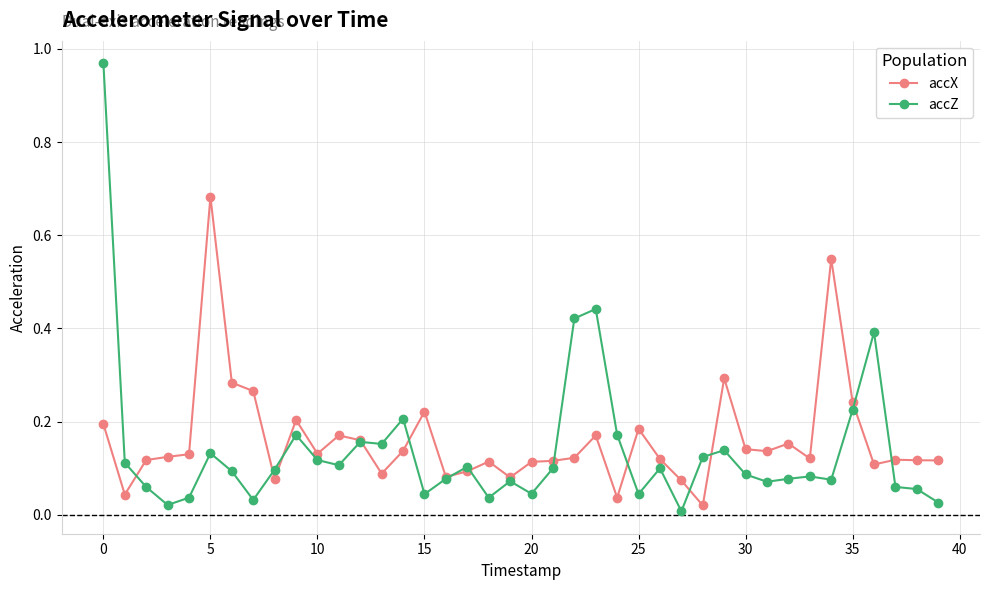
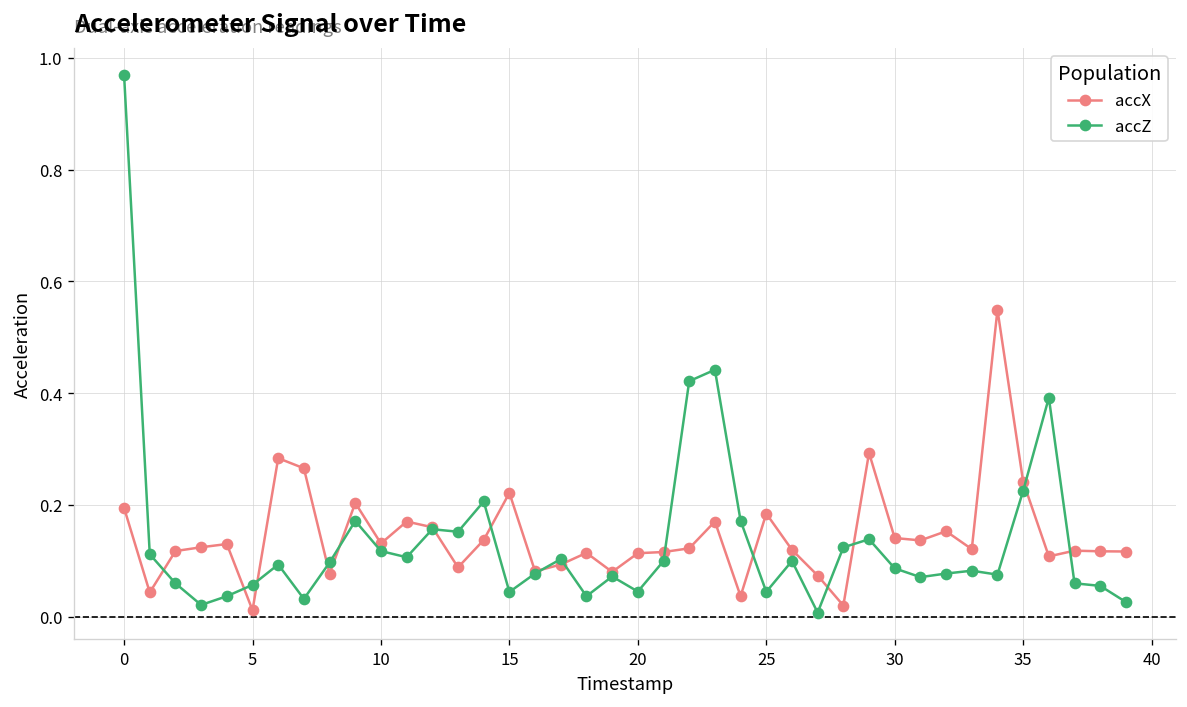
accX, 5: 0.68 -> 0.01
accZ, 5: 0.13 -> 0.06
